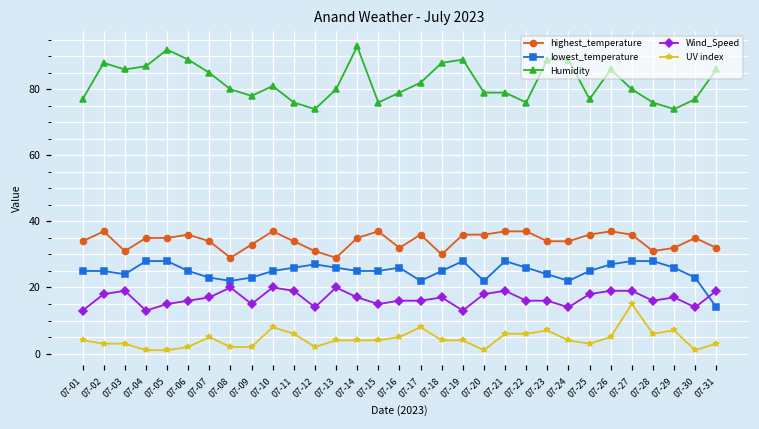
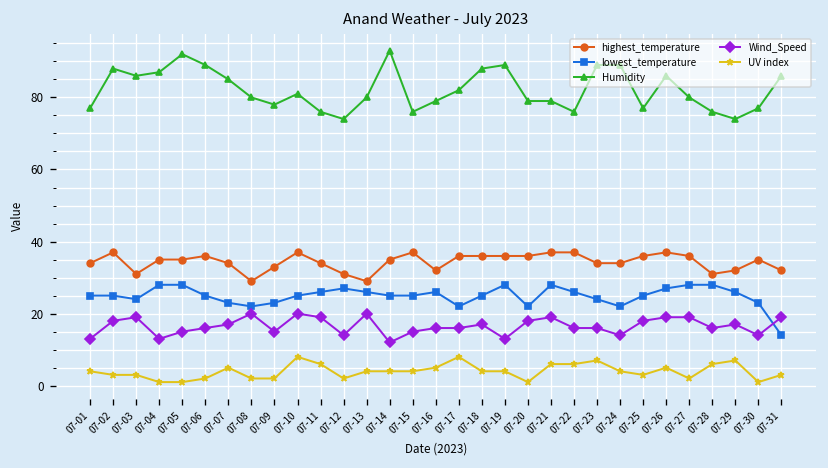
Wind_Speed, 07-14: 17 -> 12
highest_temperature, 07-18: 30 -> 36
UV index, 07-27: 15 -> 2
